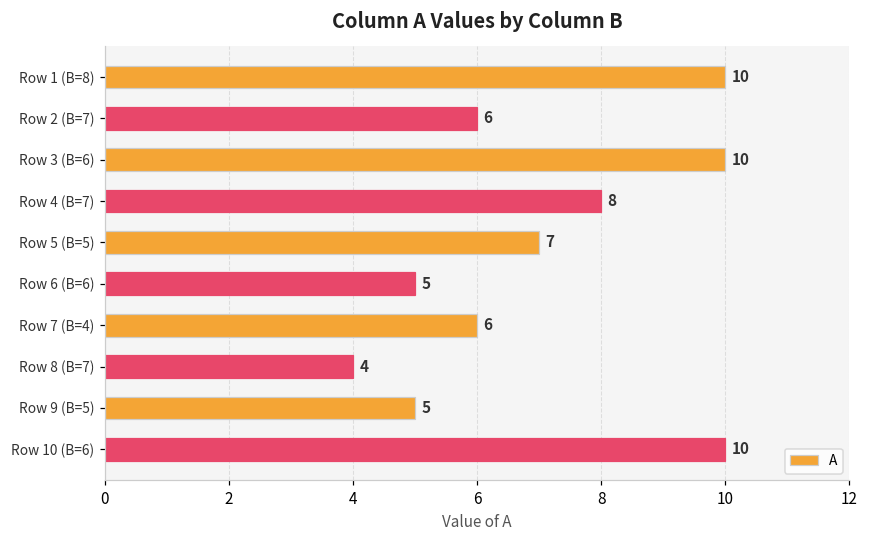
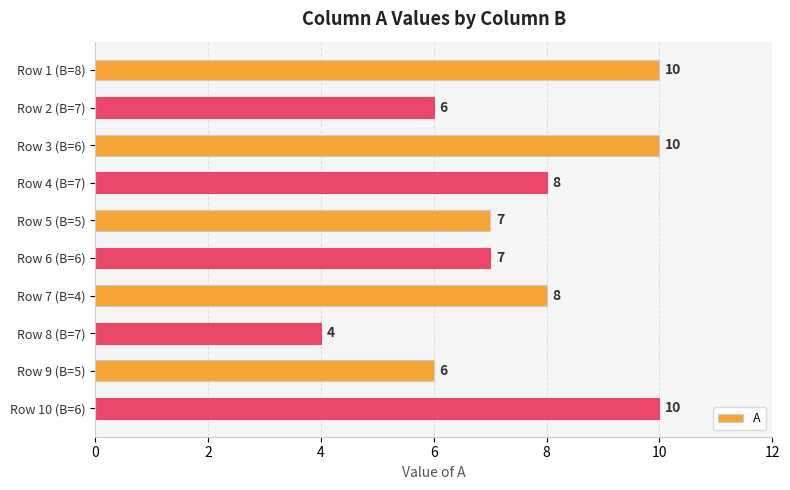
Row 6 (B=6): 5 -> 7
Row 7 (B=4): 6 -> 8
Row 9 (B=5): 5 -> 6
